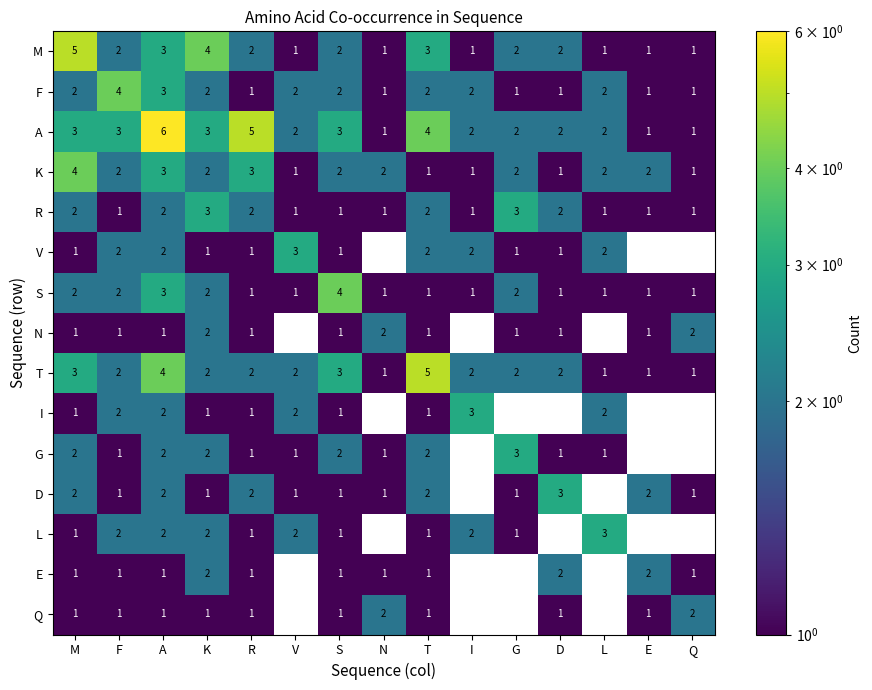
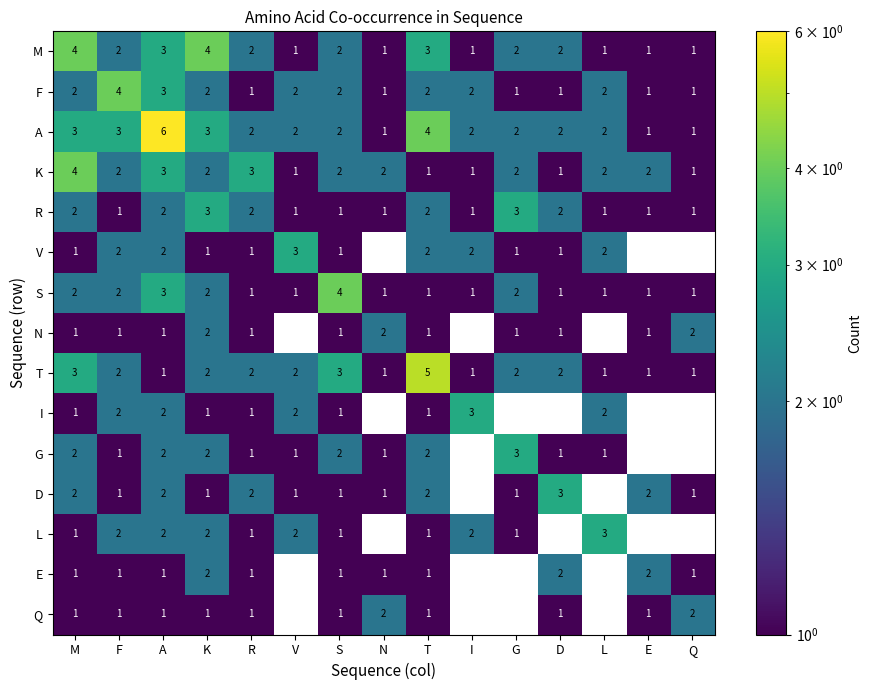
M, M: 5 -> 4
A, R: 5 -> 2
A, S: 3 -> 2
T, A: 4 -> 1
T, I: 2 -> 1
